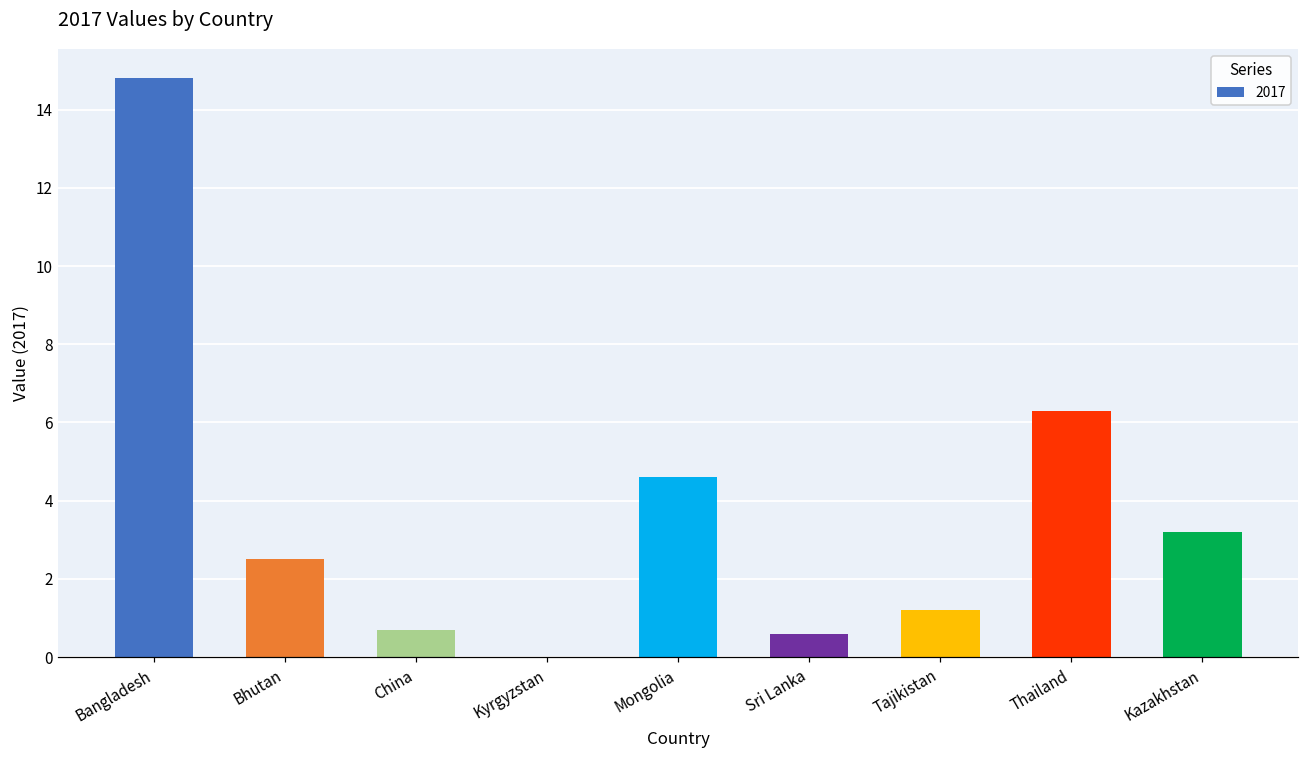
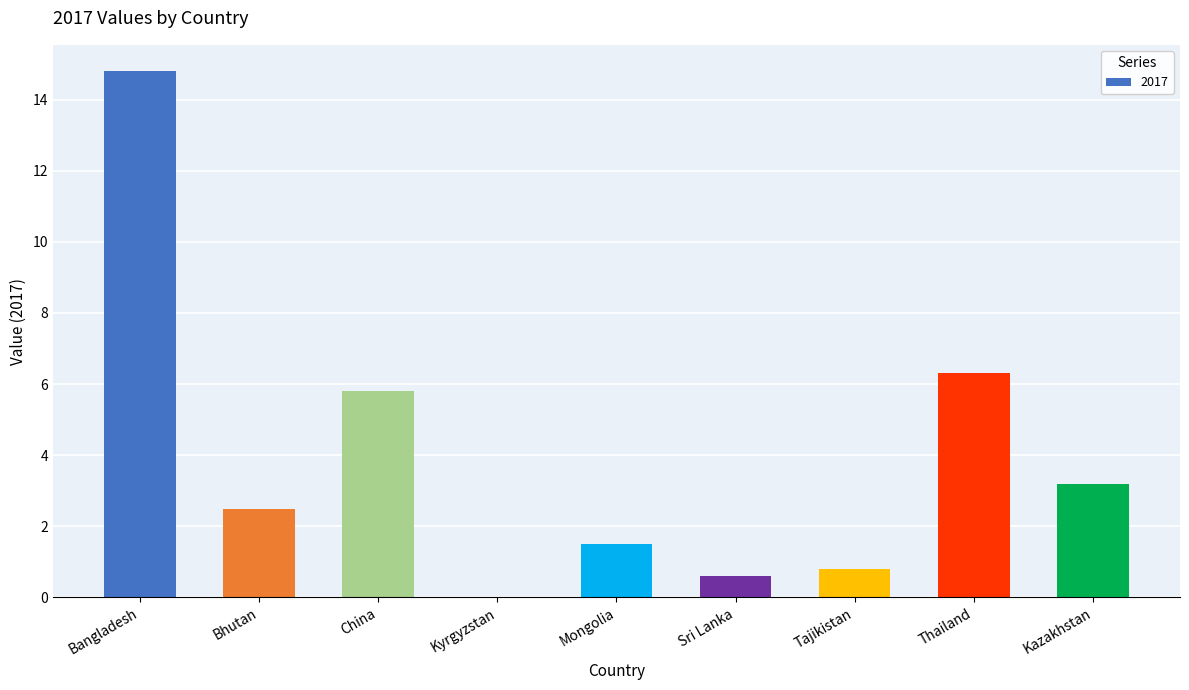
China: 0.7 -> 5.8
Mongolia: 4.6 -> 1.5
Tajikistan: 1.2 -> 0.8
